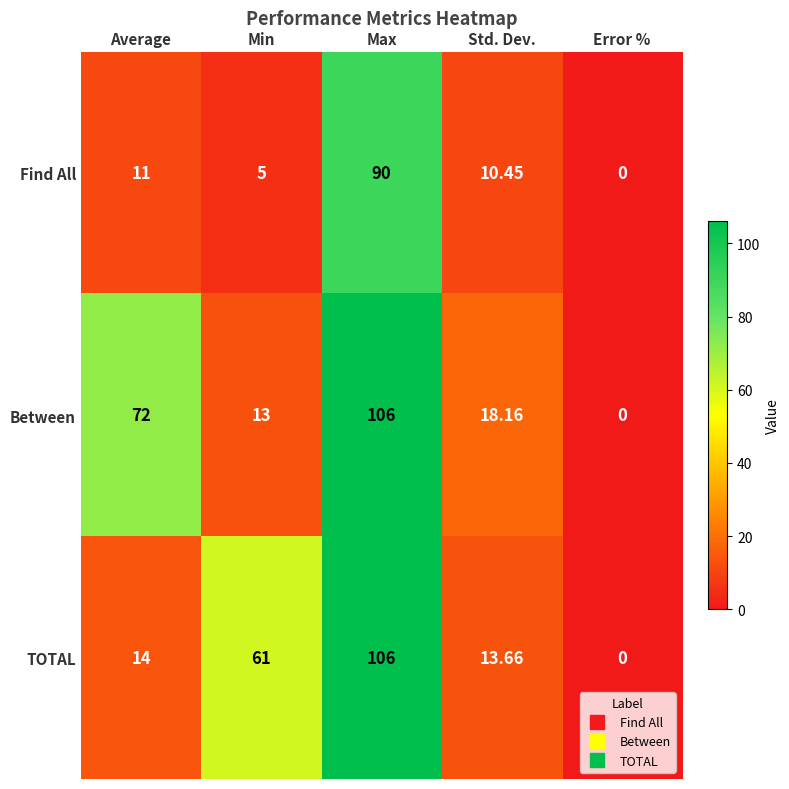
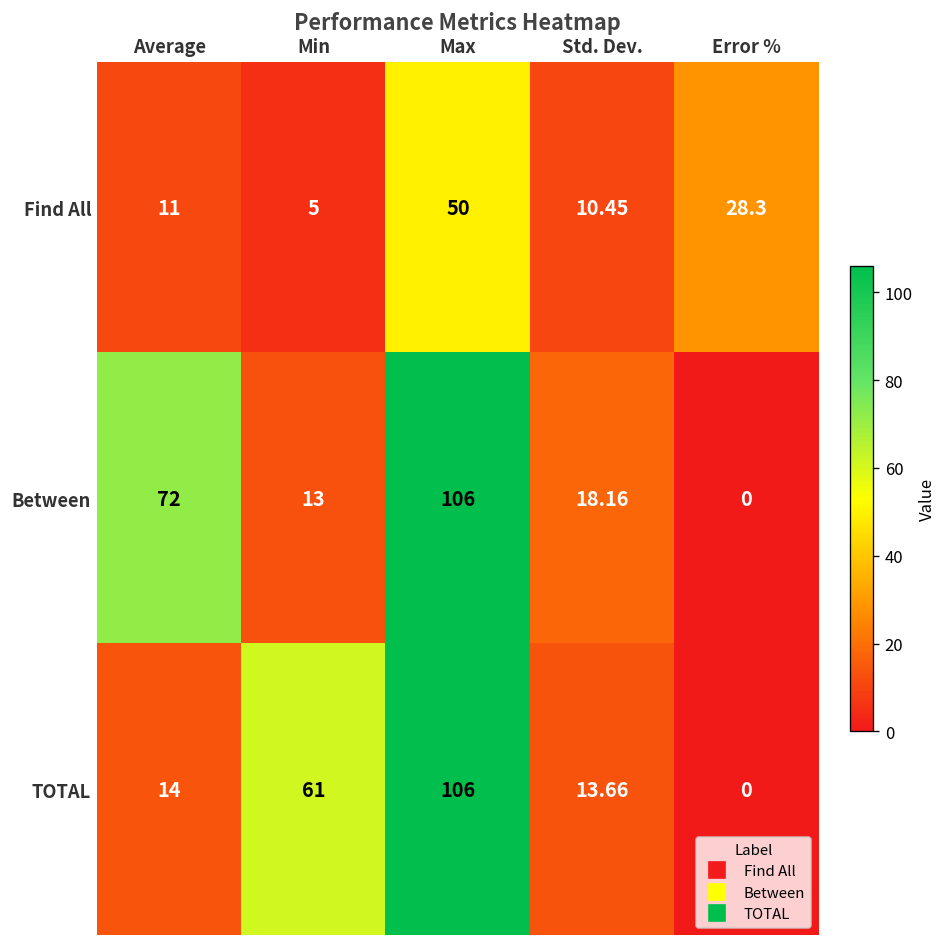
Find All, Max: 90 -> 50
Find All, Error %: 0 -> 28.3
